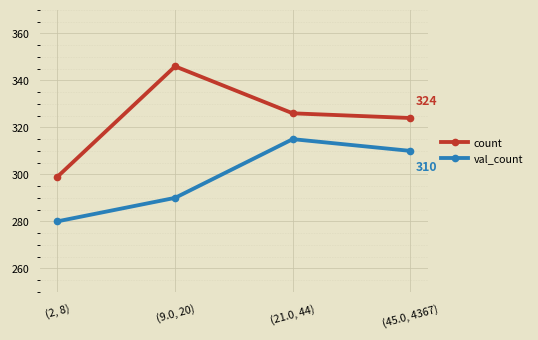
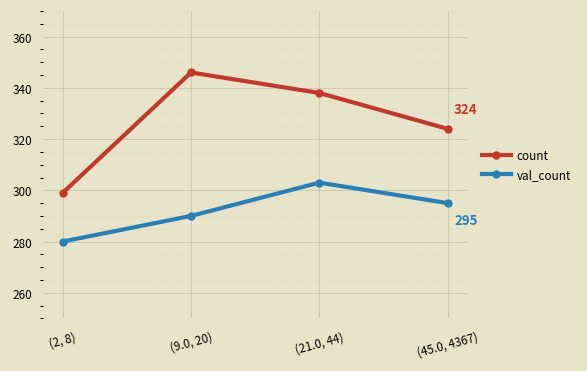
count, (21.0, 44): 326 -> 338
val_count, (21.0, 44): 315 -> 303
val_count, (45.0, 4367): 310 -> 295
